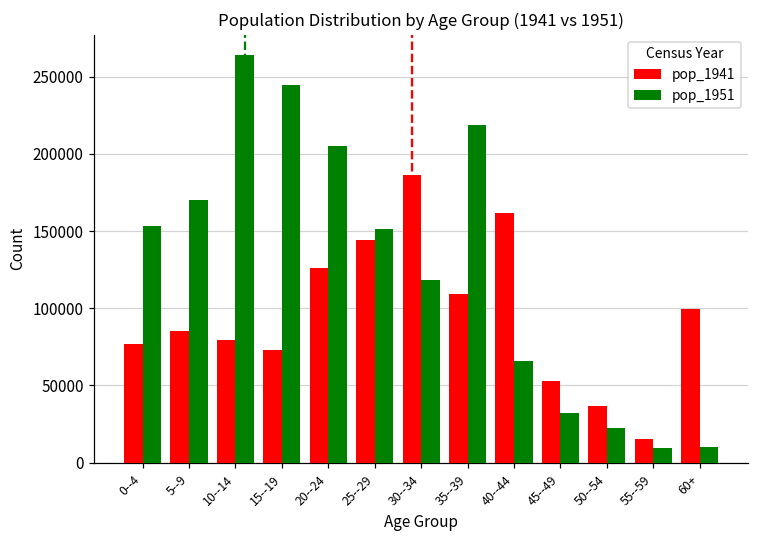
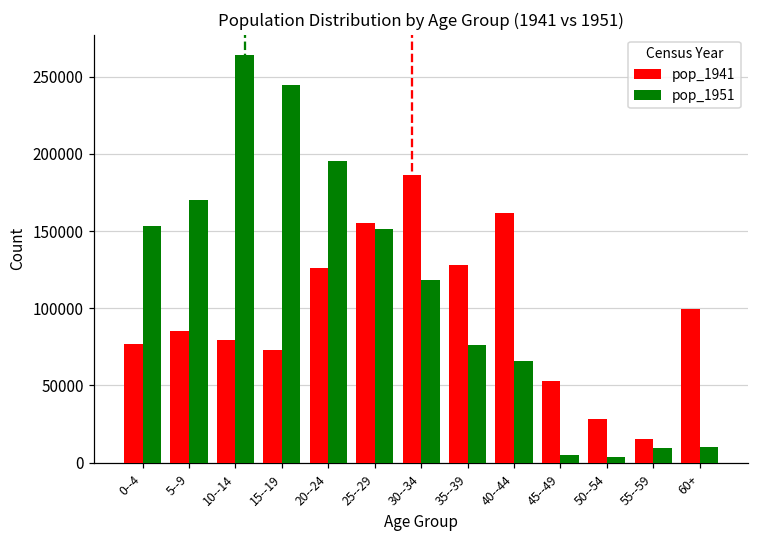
pop_1951, 20--24: 205000 -> 195000
pop_1941, 25--29: 144000 -> 155000
pop_1941, 35--39: 109000 -> 128000
pop_1951, 35--39: 219000 -> 76000
pop_1951, 45--49: 32000 -> 5000
pop_1941, 50--54: 37000 -> 28000
pop_1951, 50--54: 22000 -> 4000
